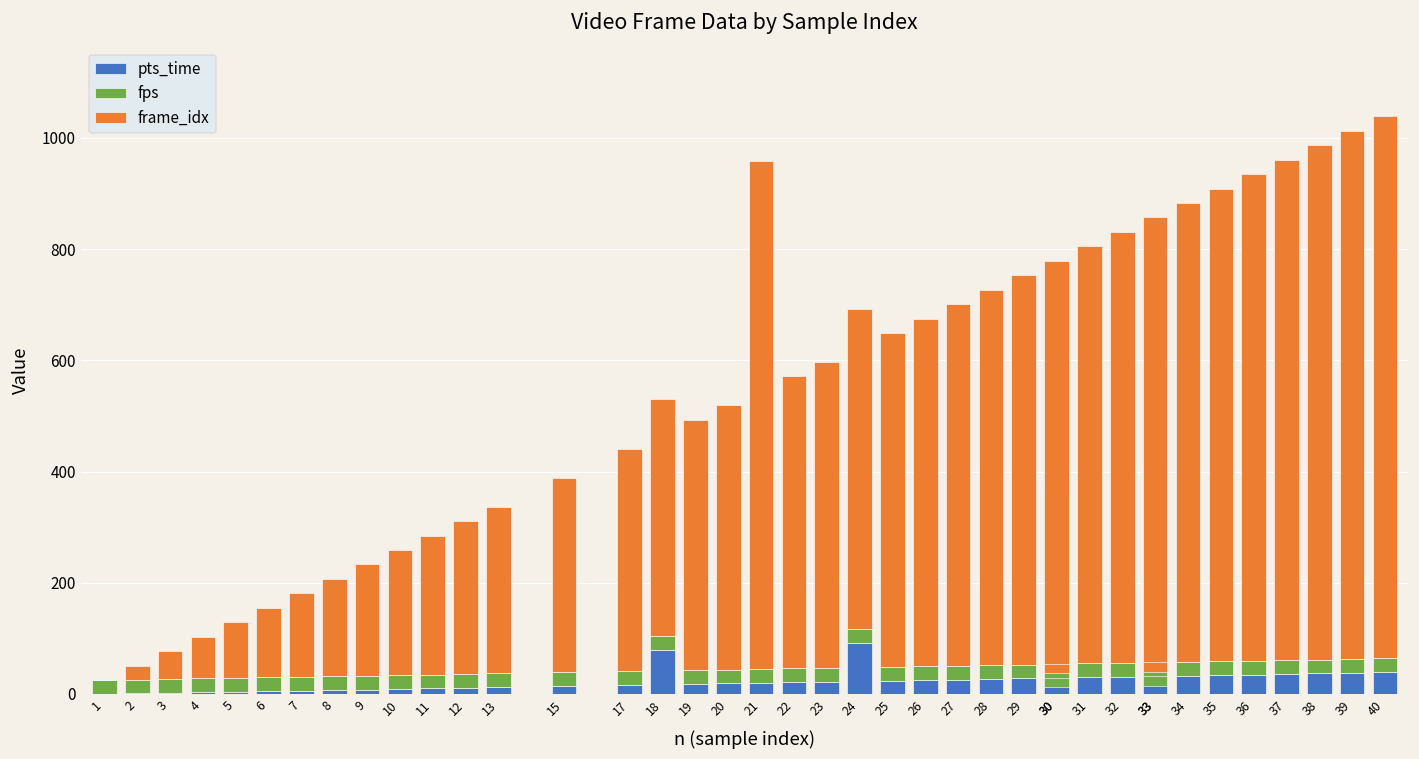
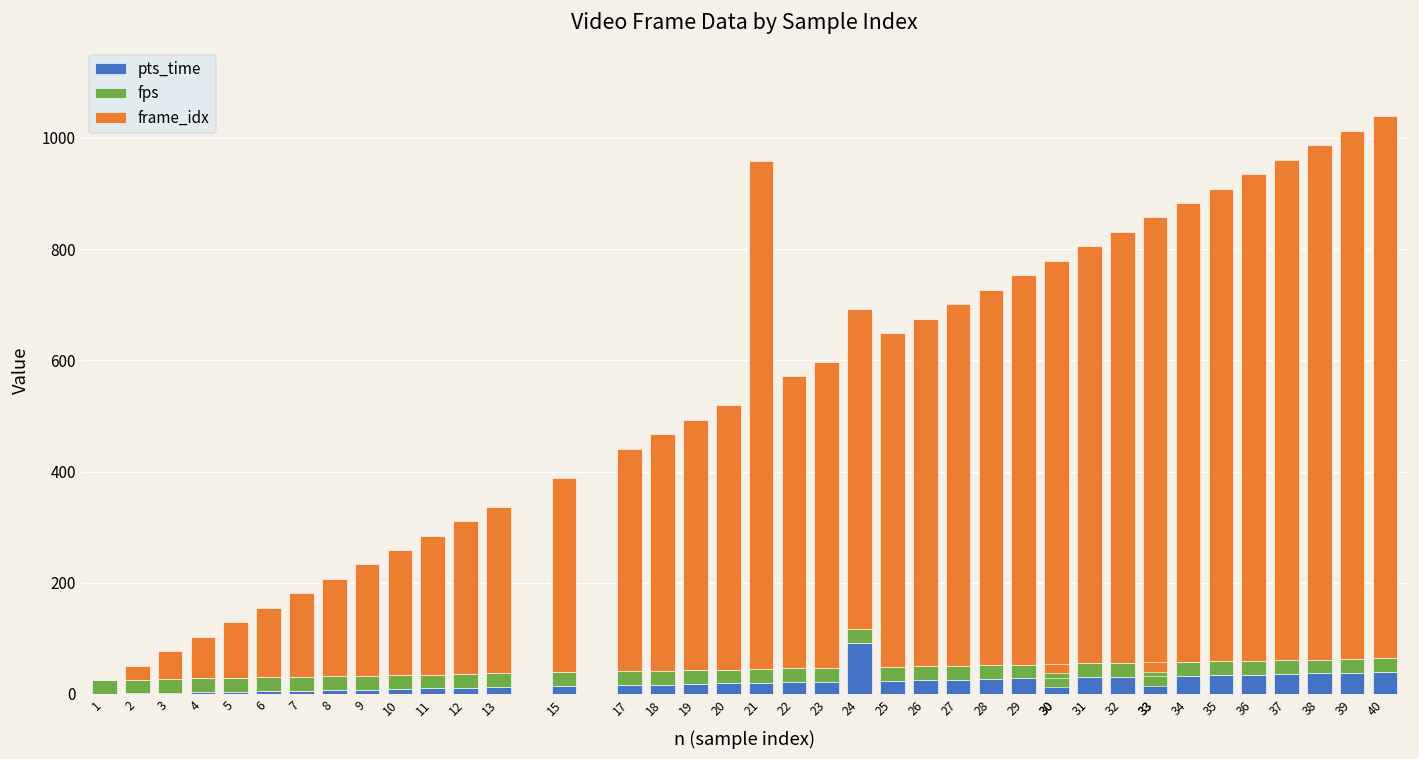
pts_time, 18: 80 -> 20
